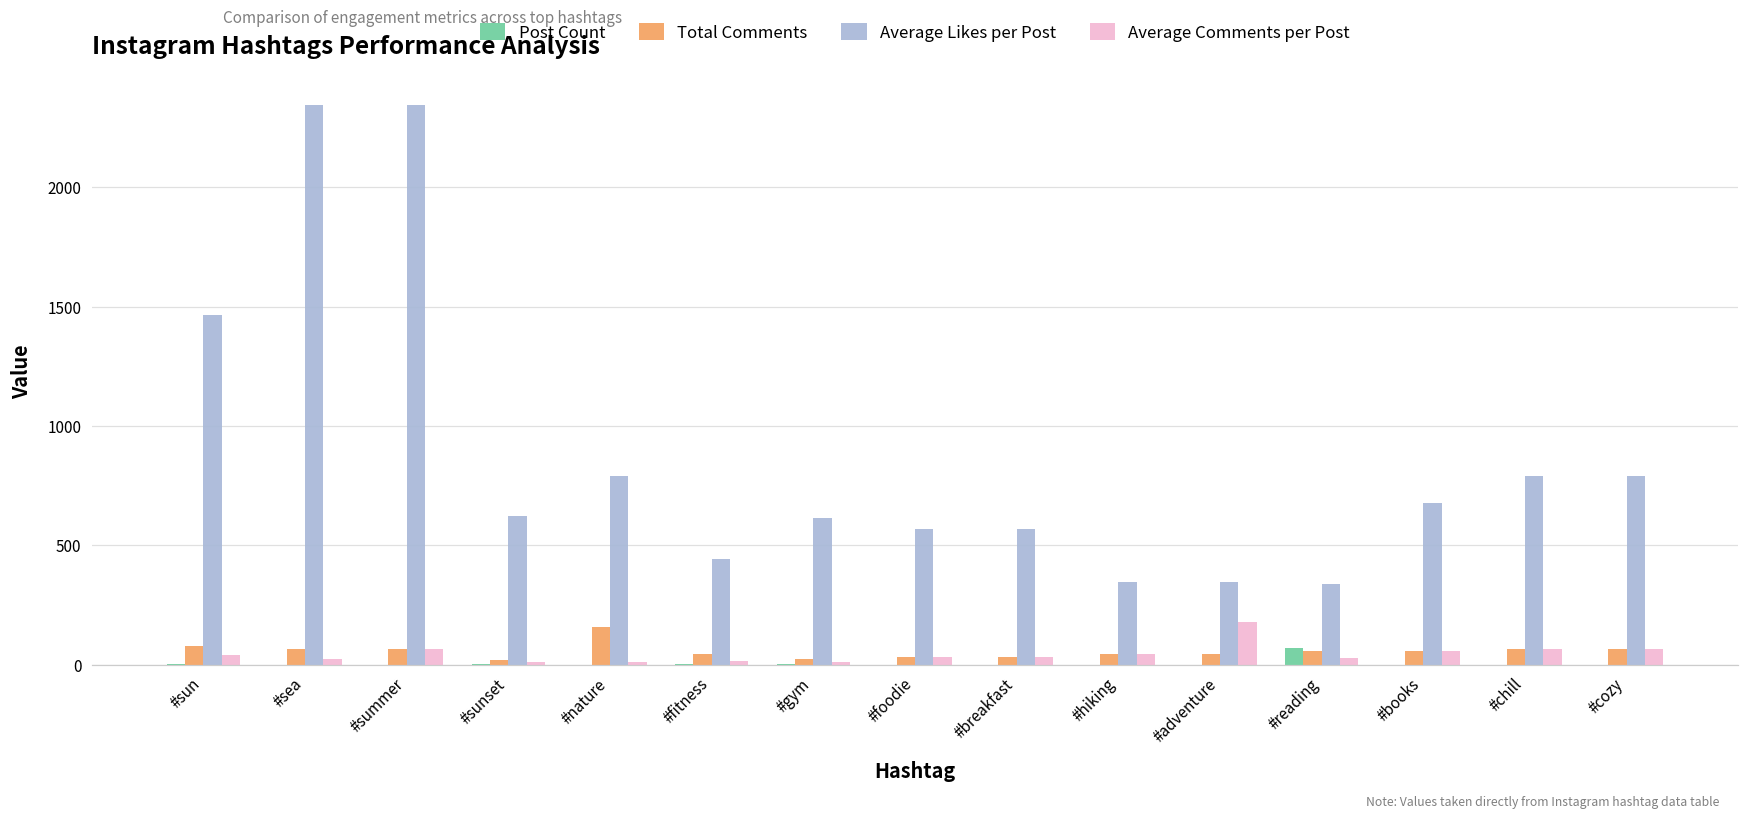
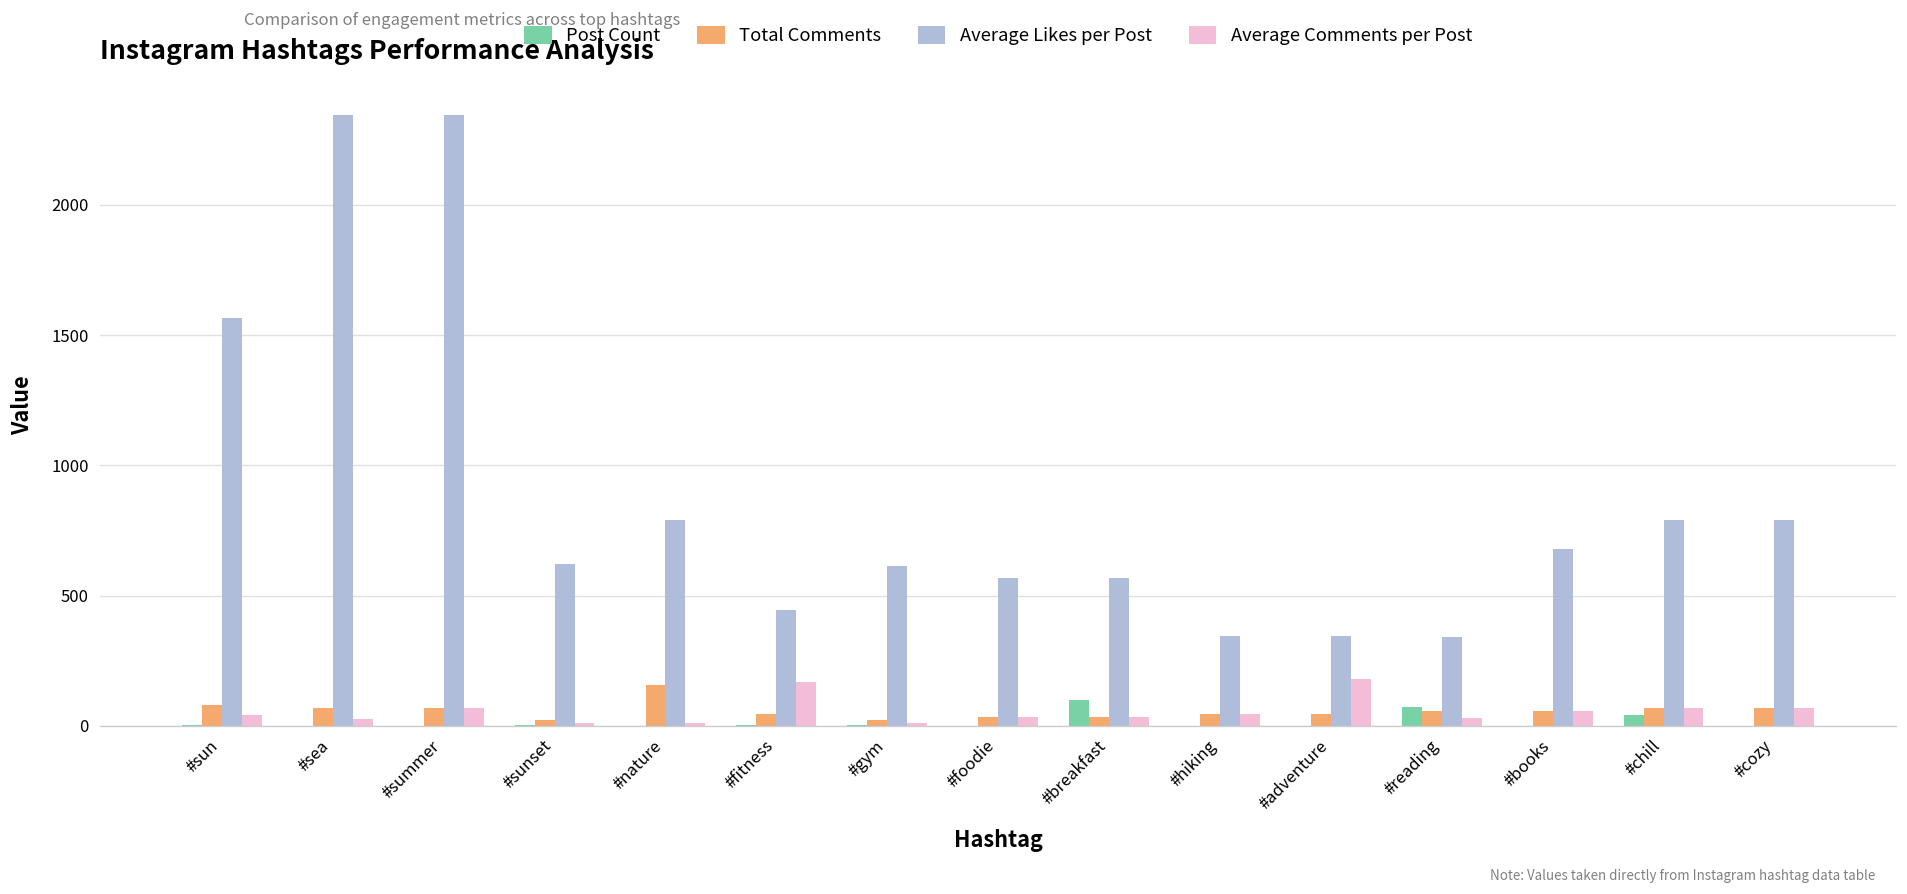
Average Likes per Post, #sun: 1470 -> 1570
Average Comments per Post, #fitness: 20 -> 170
Post Count, #breakfast: 0 -> 100
Post Count, #chill: 0 -> 40
